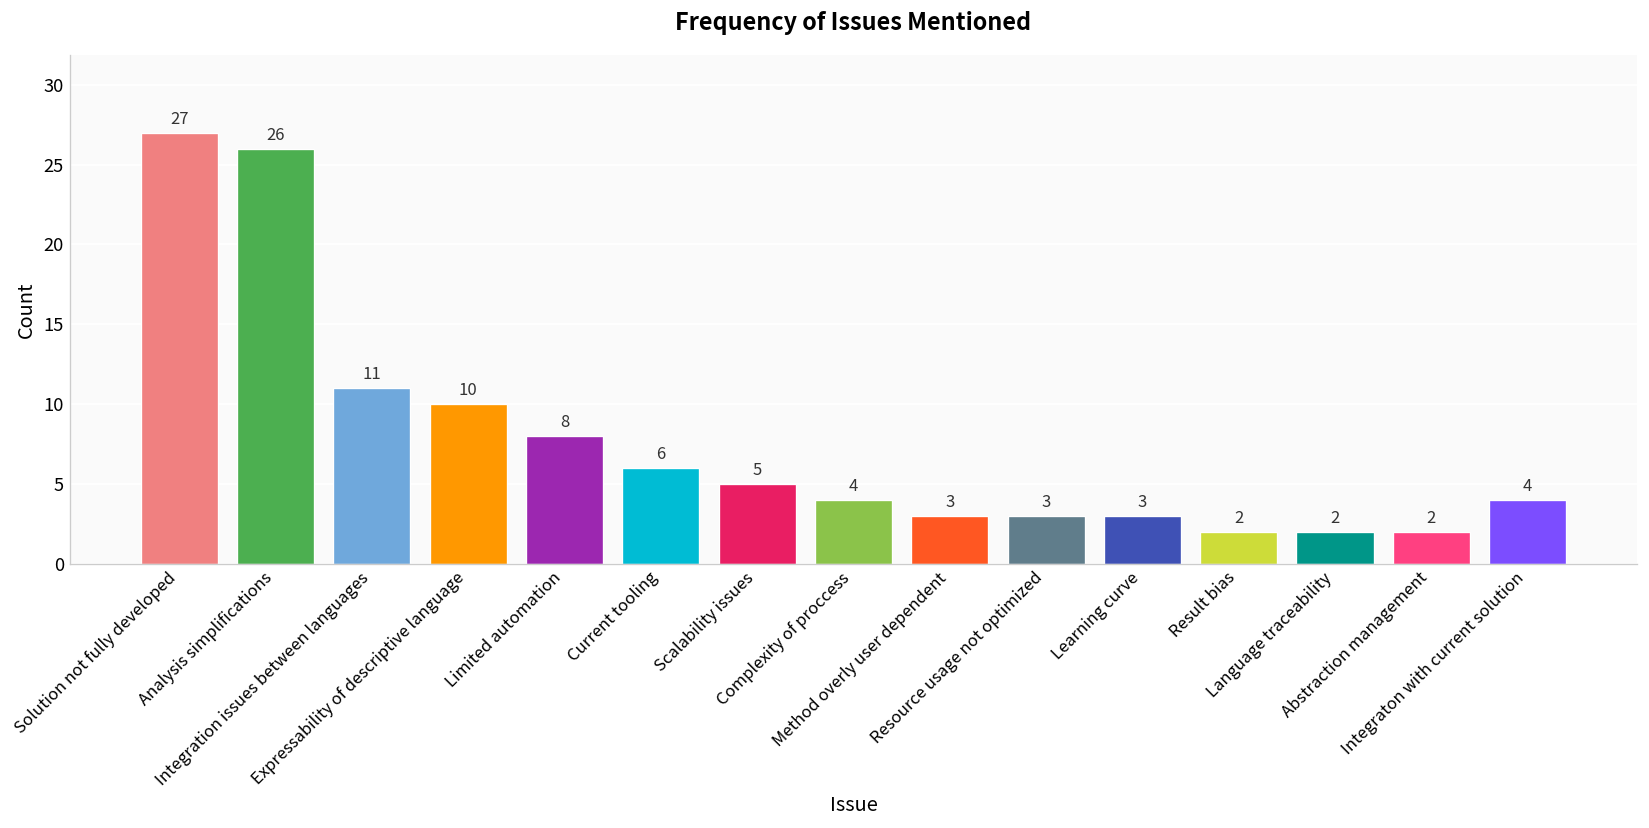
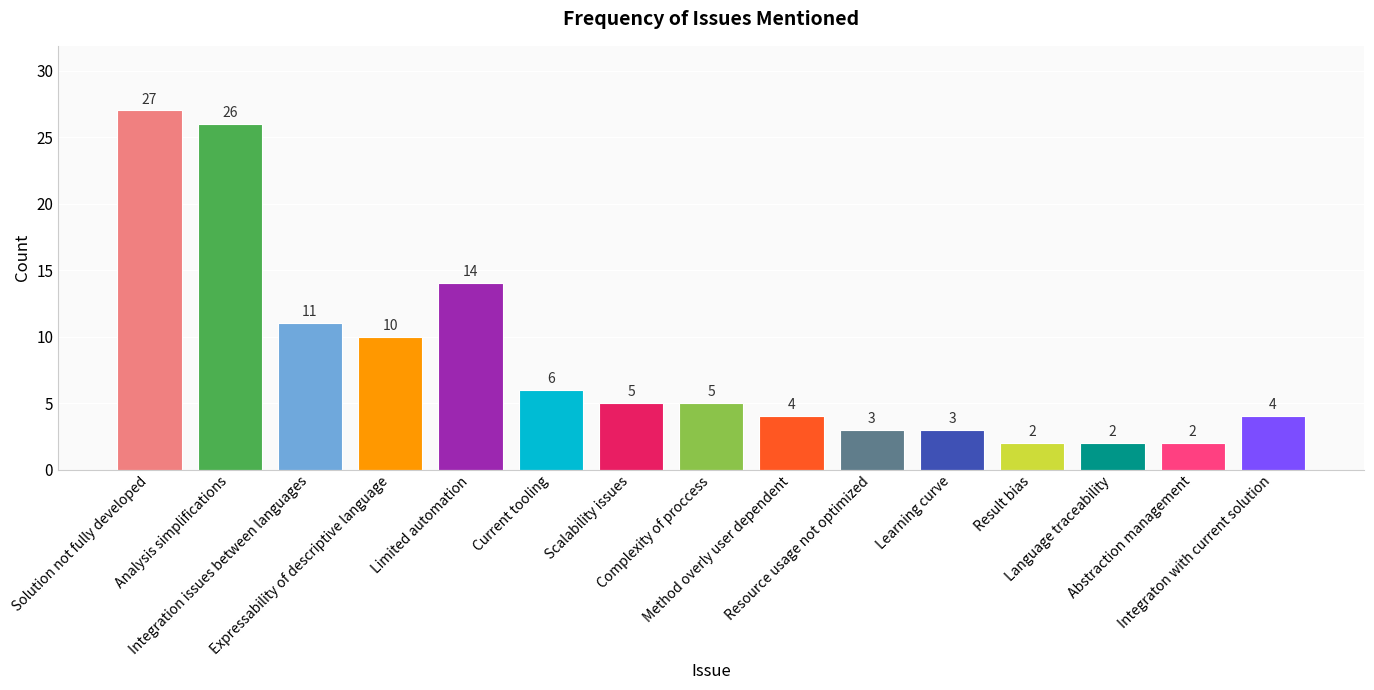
Limited automation: 8 -> 14
Complexity of proccess: 4 -> 5
Method overly user dependent: 3 -> 4
